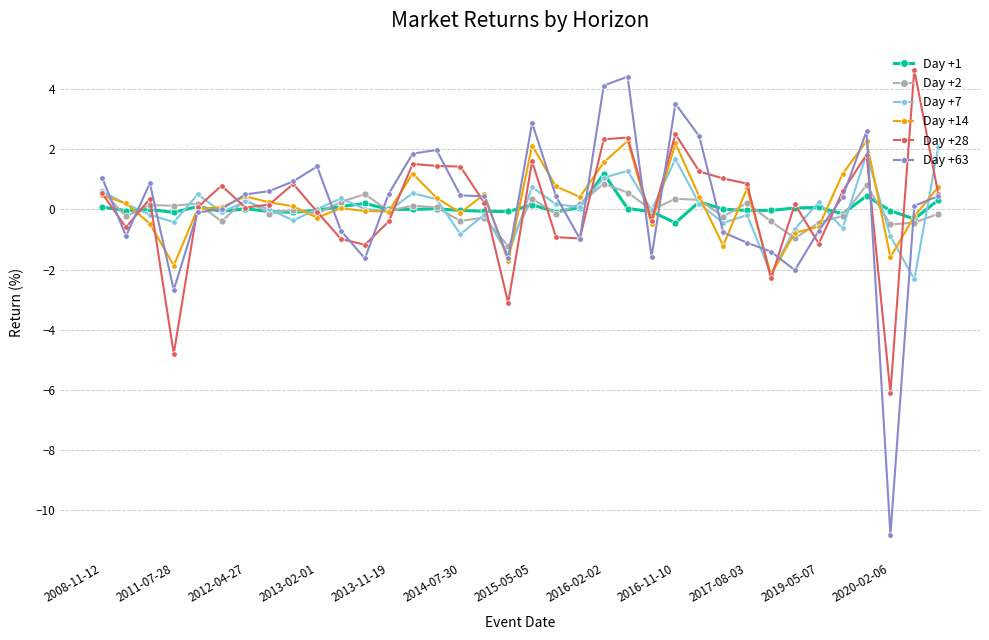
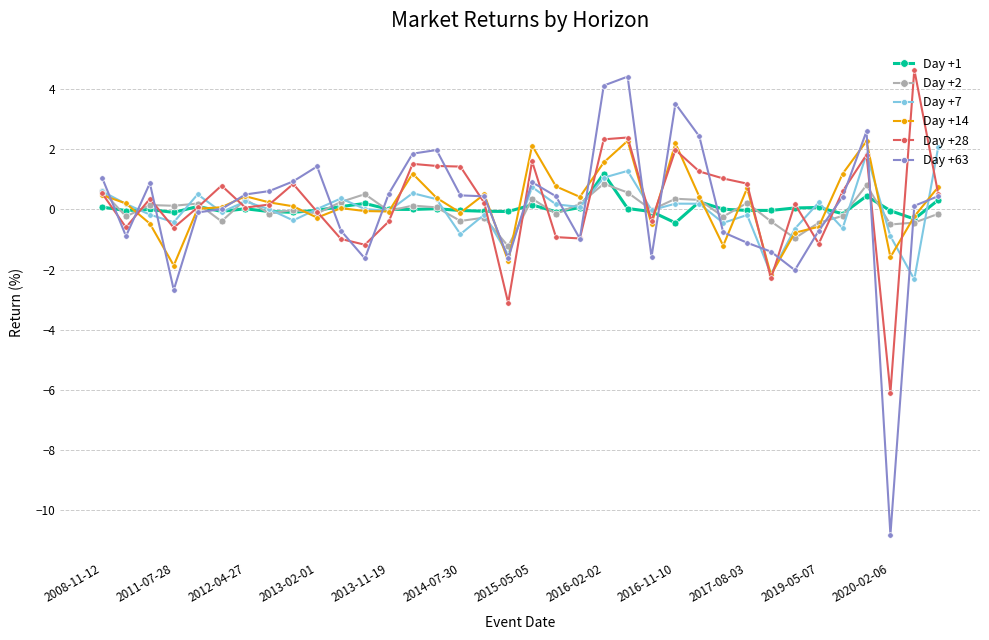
Day +28, 2011-07-28: -4.8 -> -0.6
Day +63, 2015-05-05: 2.9 -> 0.9
Day +7, 2016-11-10: 1.7 -> 0.2
Day +28, 2016-11-10: 2.5 -> 2.0
